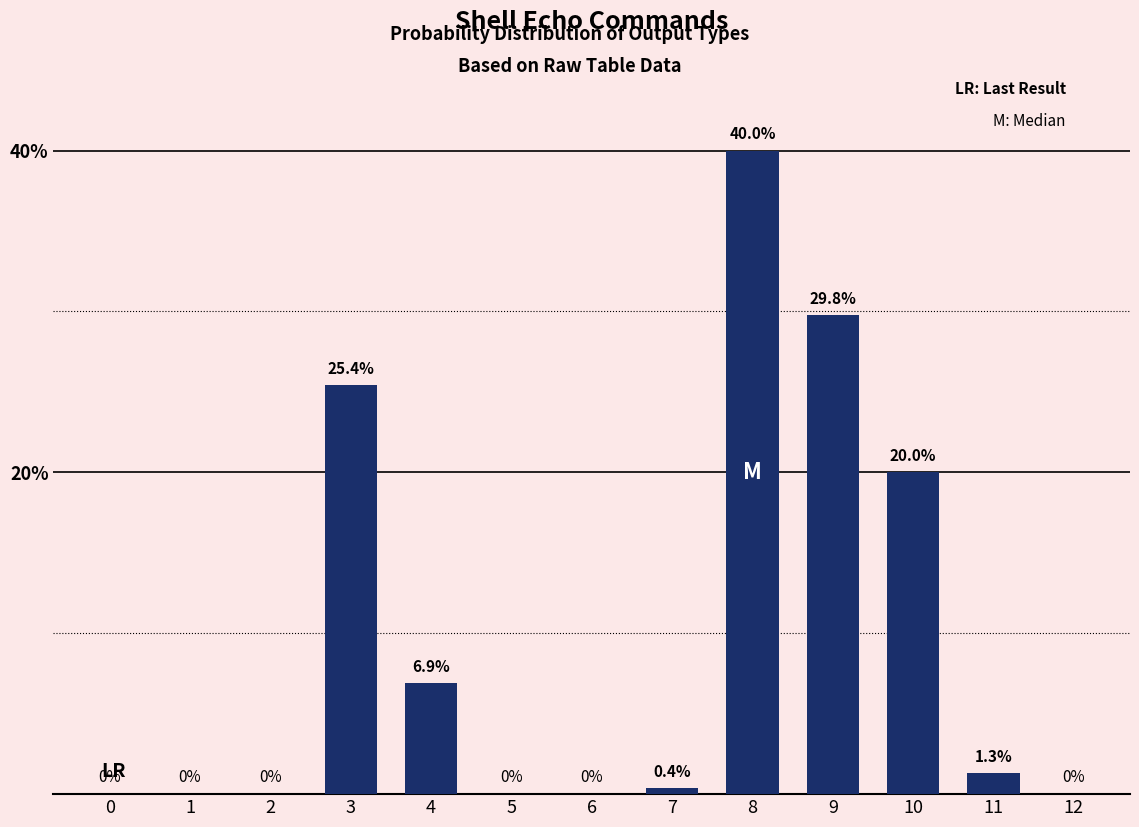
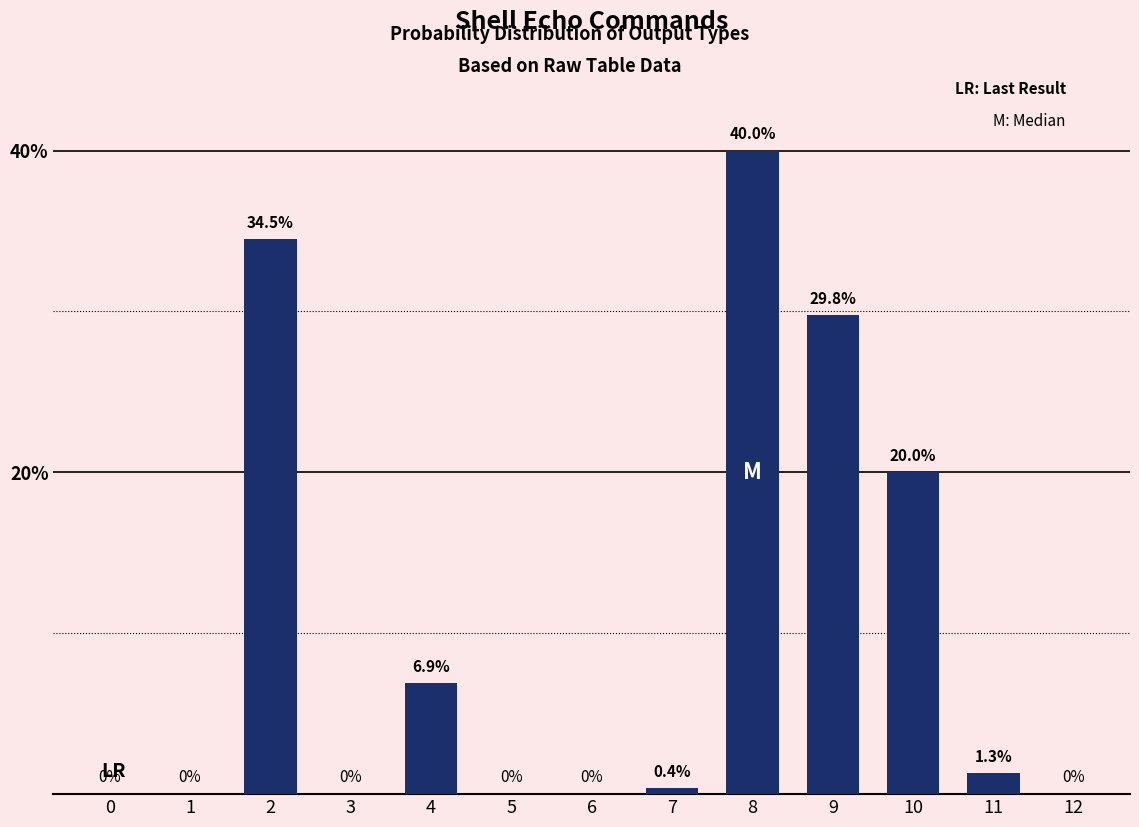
2: 0% -> 34.5%
3: 25.4% -> 0%
